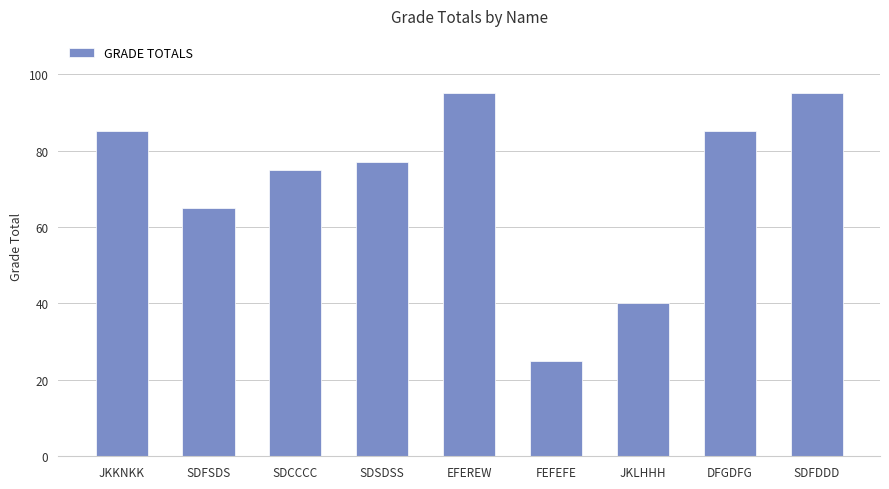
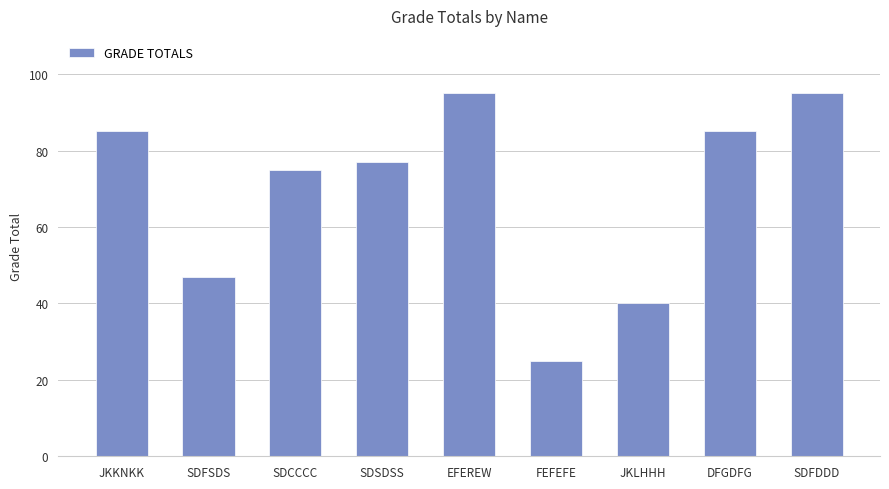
SDFSDS: 65 -> 47
